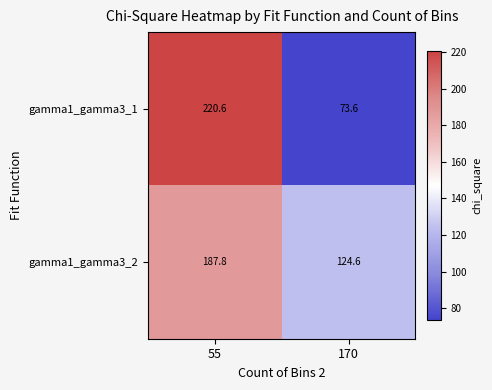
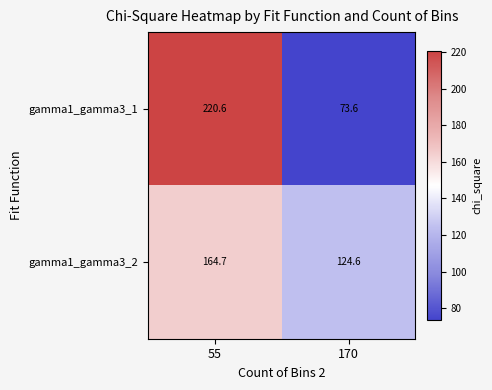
gamma1_gamma3_2, 55: 187.8 -> 164.7
